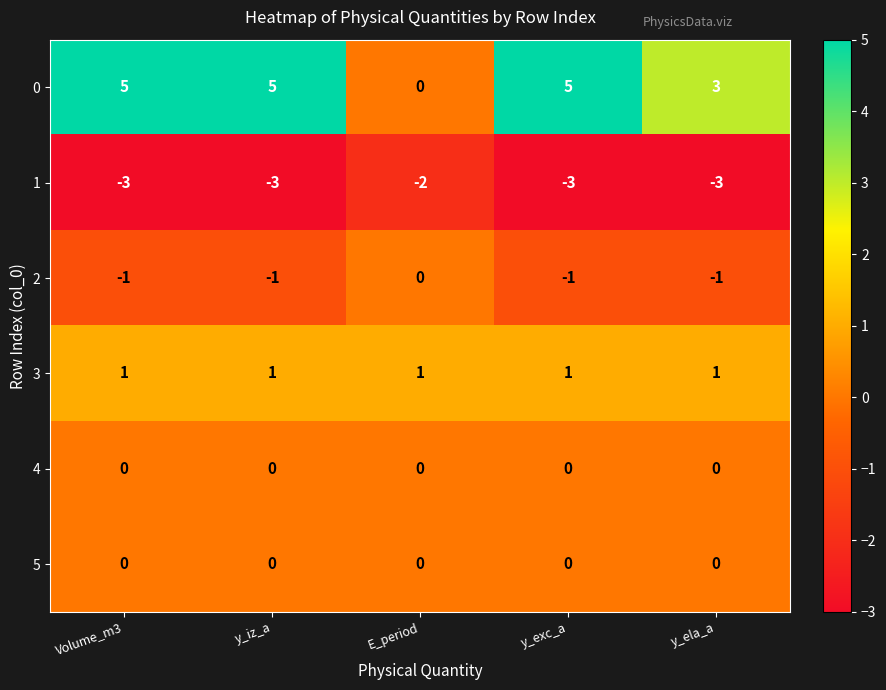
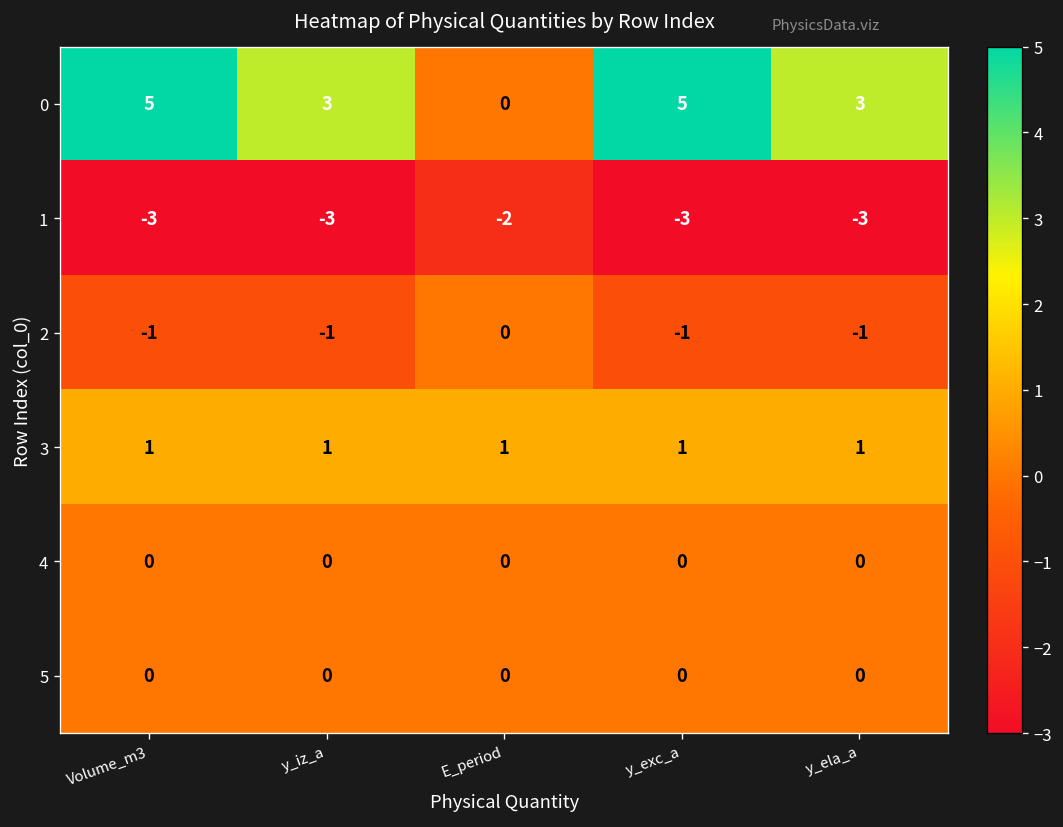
0, y_iz_a: 5 -> 3
